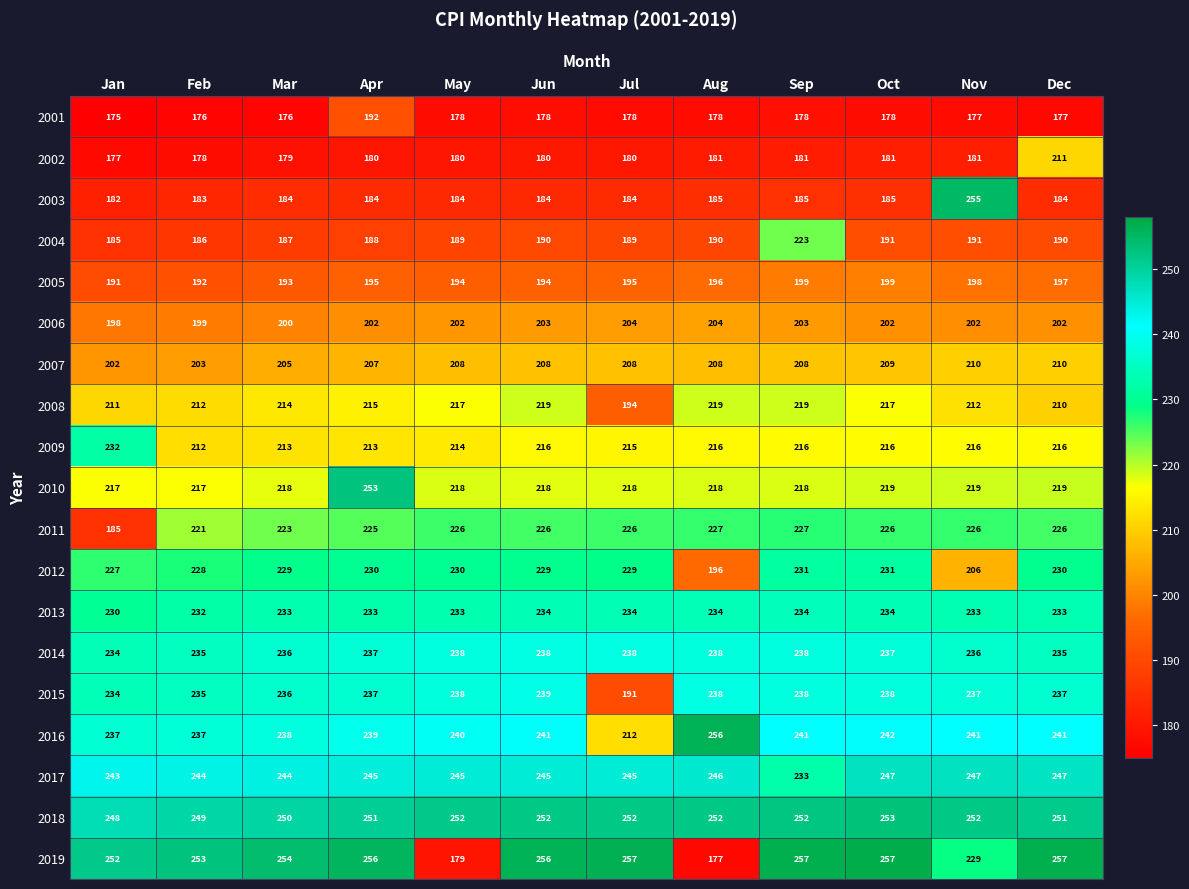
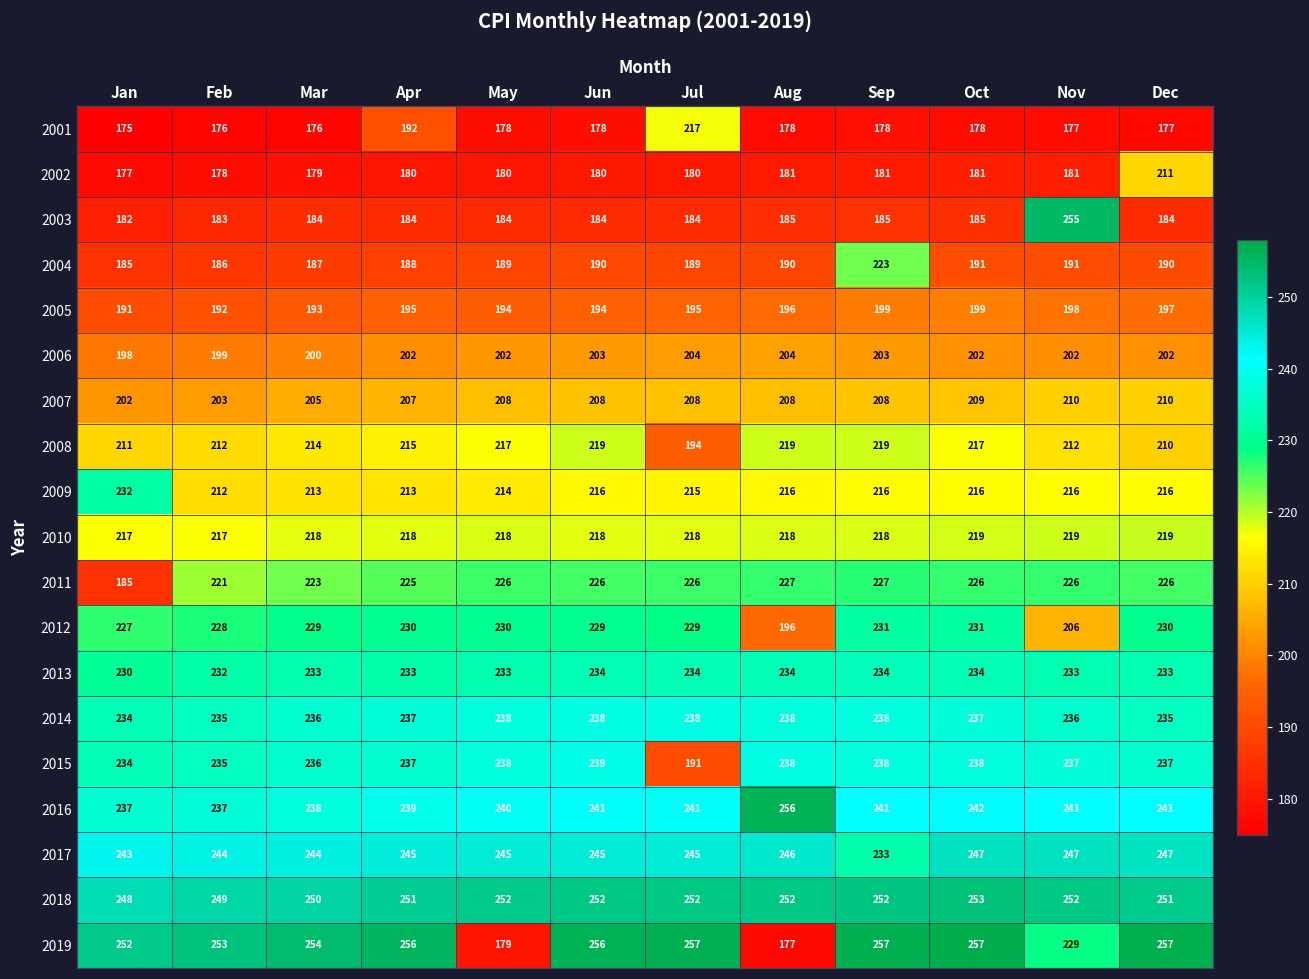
2001, Jul: 178 -> 217
2010, Apr: 253 -> 218
2016, Jul: 212 -> 241
